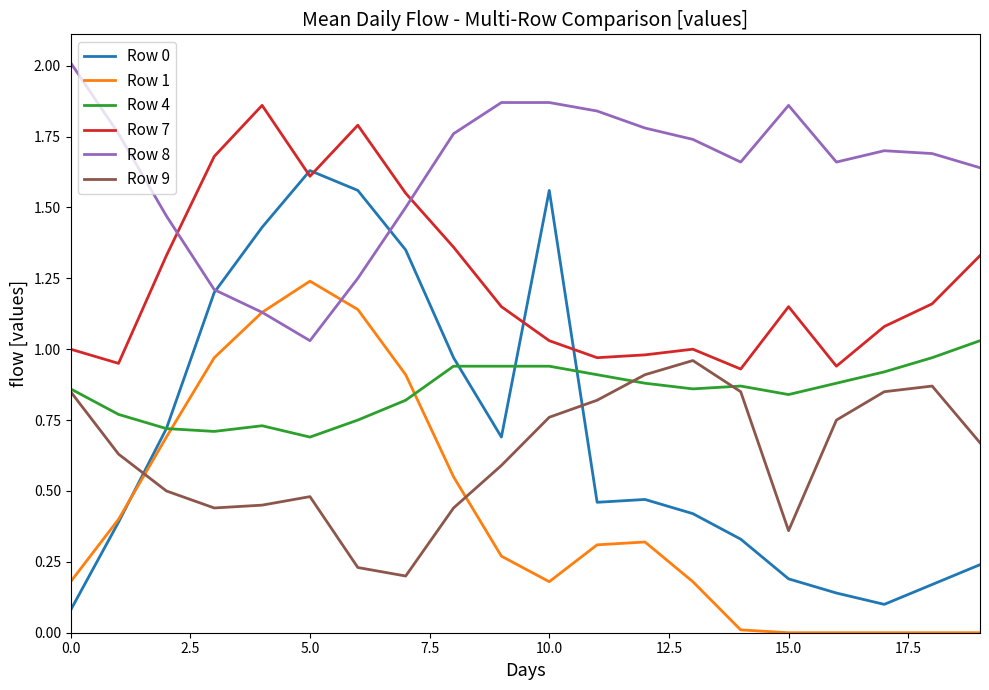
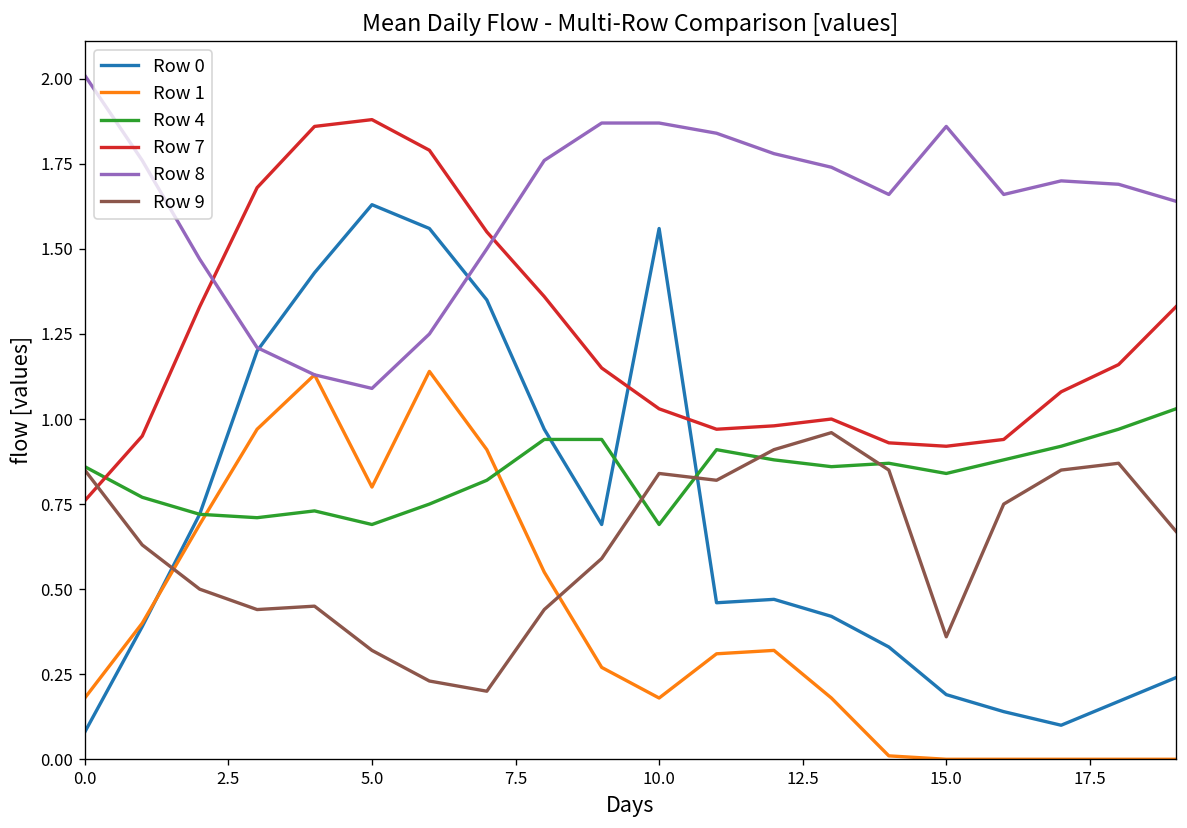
Row 7, 0.0: 1.00 -> 0.76
Row 1, 5.0: 1.24 -> 0.80
Row 7, 5.0: 1.61 -> 1.88
Row 8, 5.0: 1.03 -> 1.09
Row 9, 5.0: 0.48 -> 0.32
Row 4, 10.0: 0.94 -> 0.69
Row 9, 10.0: 0.76 -> 0.84
Row 7, 15.0: 1.15 -> 0.92
